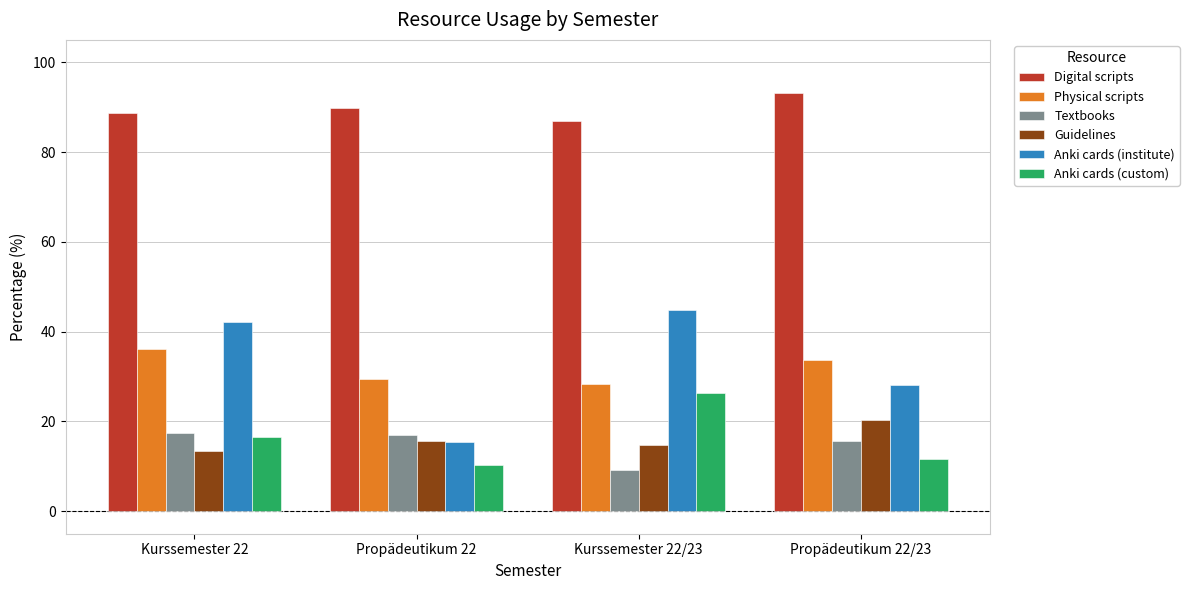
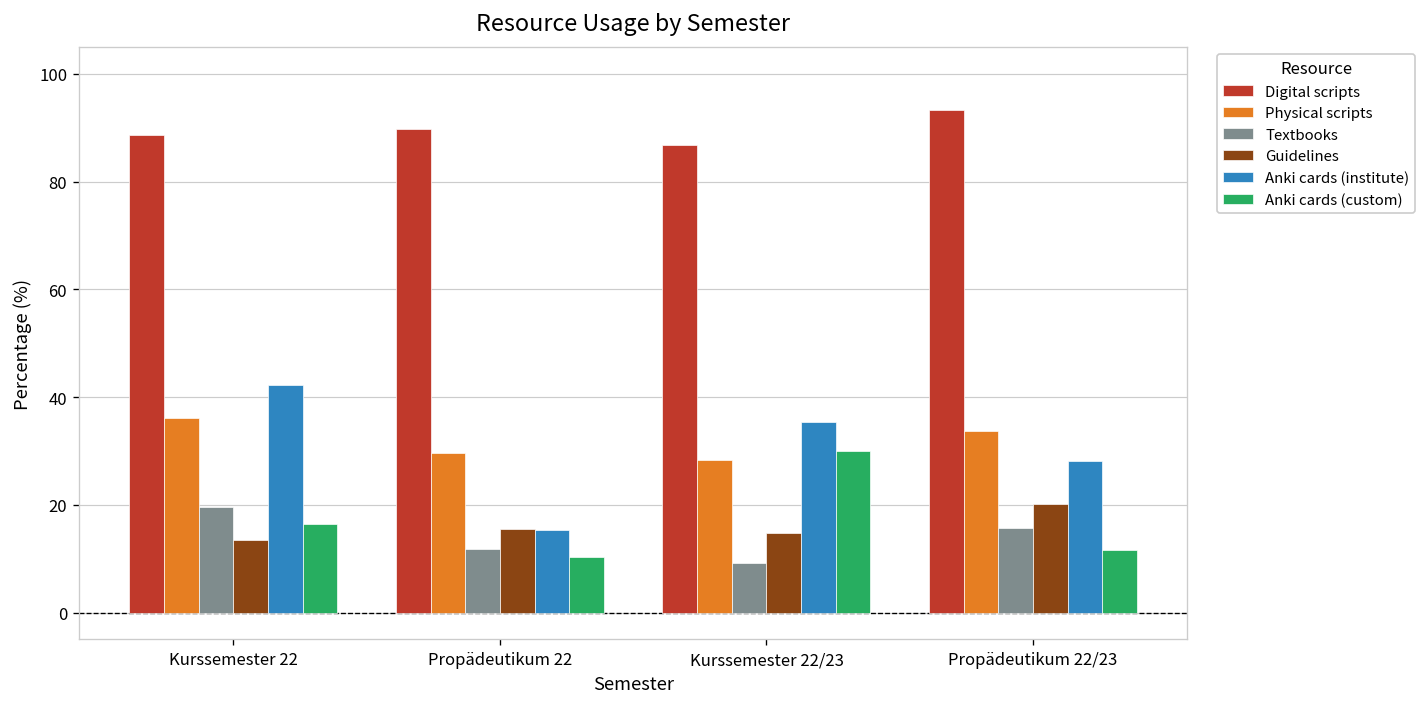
Textbooks, Kurssemester 22: 18 -> 20
Textbooks, Propädeutikum 22: 17 -> 12
Anki cards (institute), Kurssemester 22/23: 45 -> 35
Anki cards (custom), Kurssemester 22/23: 26 -> 30
